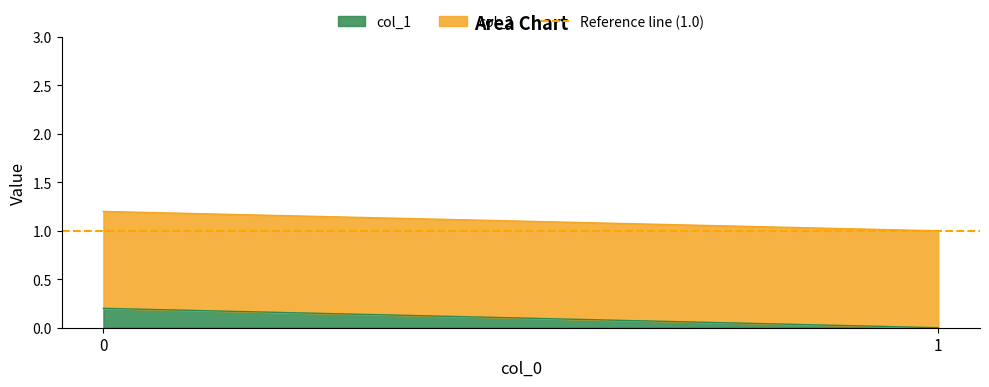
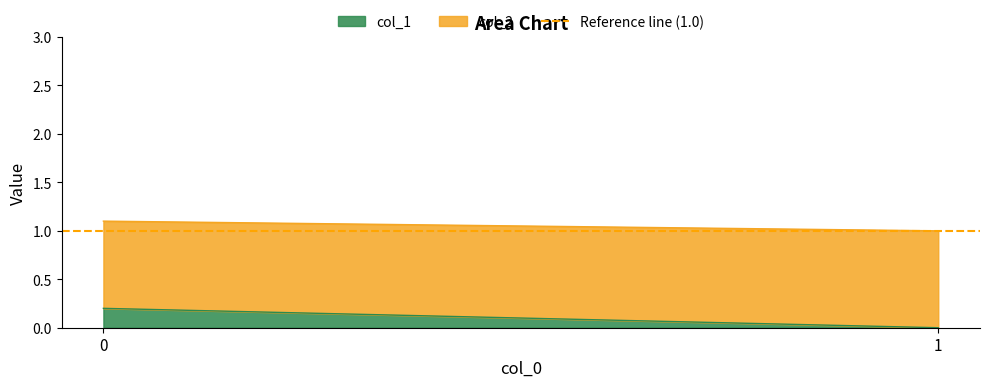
col_2, 0: 1.0 -> 0.9
